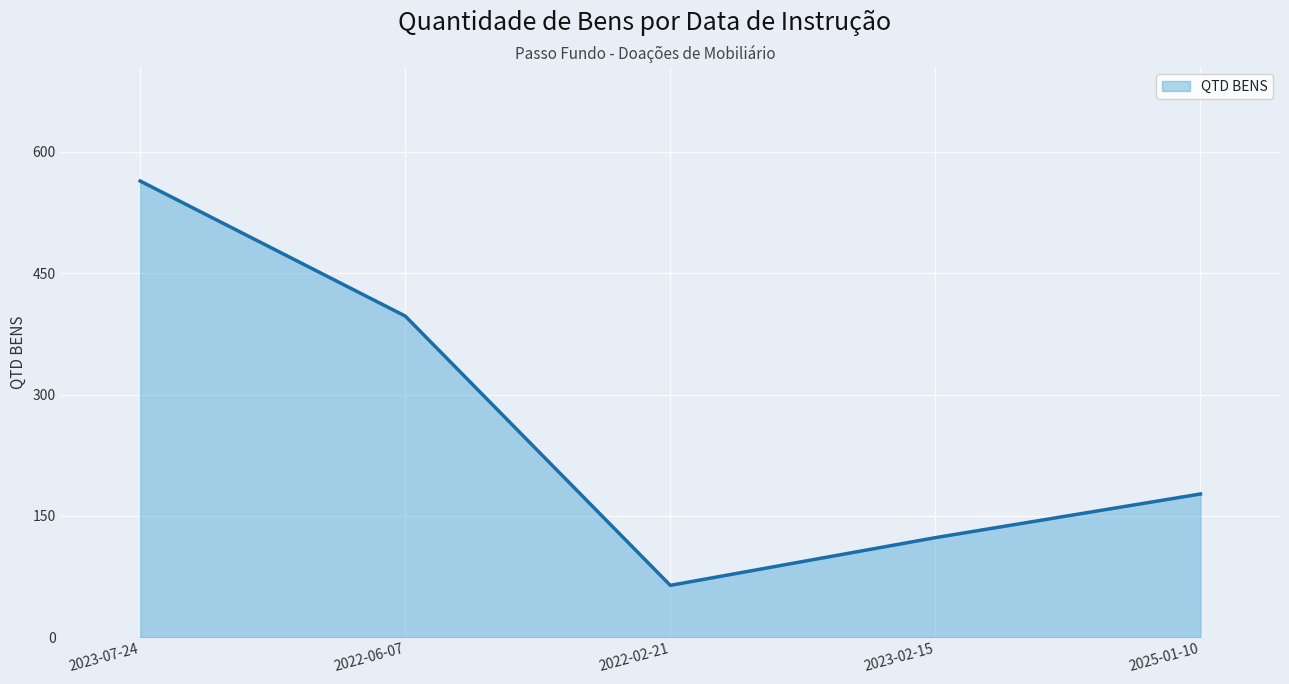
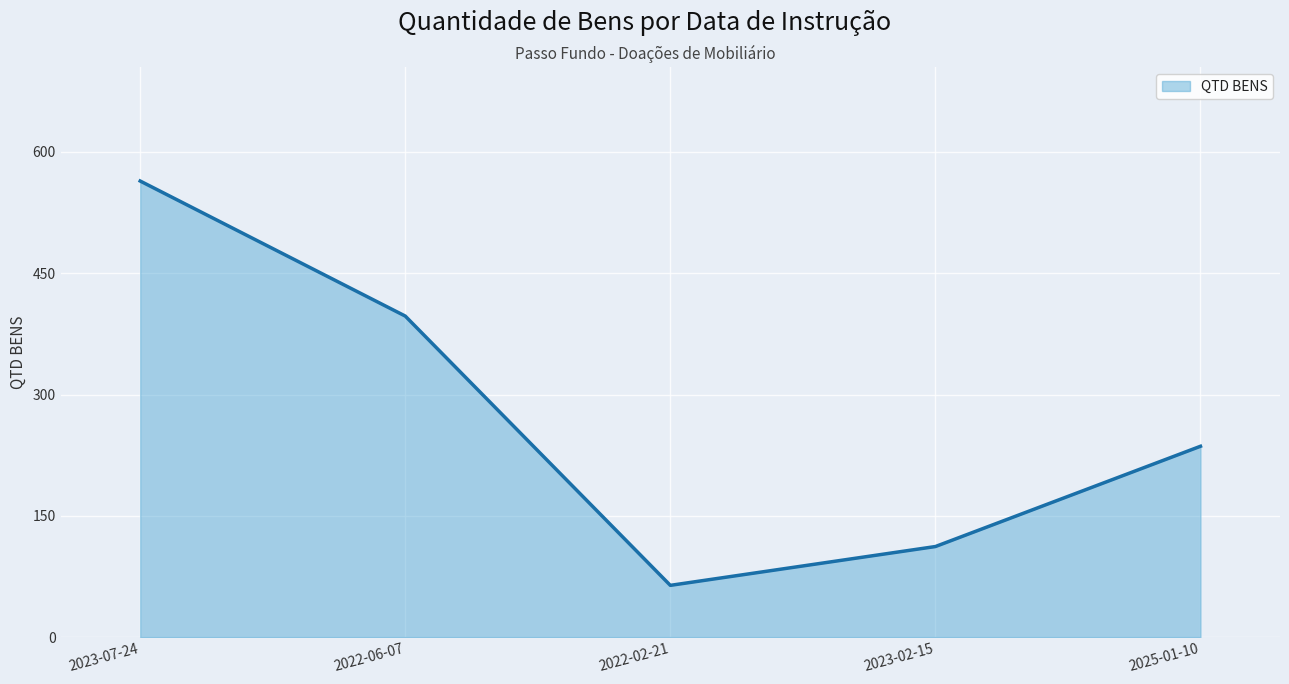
2023-02-15: 120 -> 110
2025-01-10: 180 -> 240
